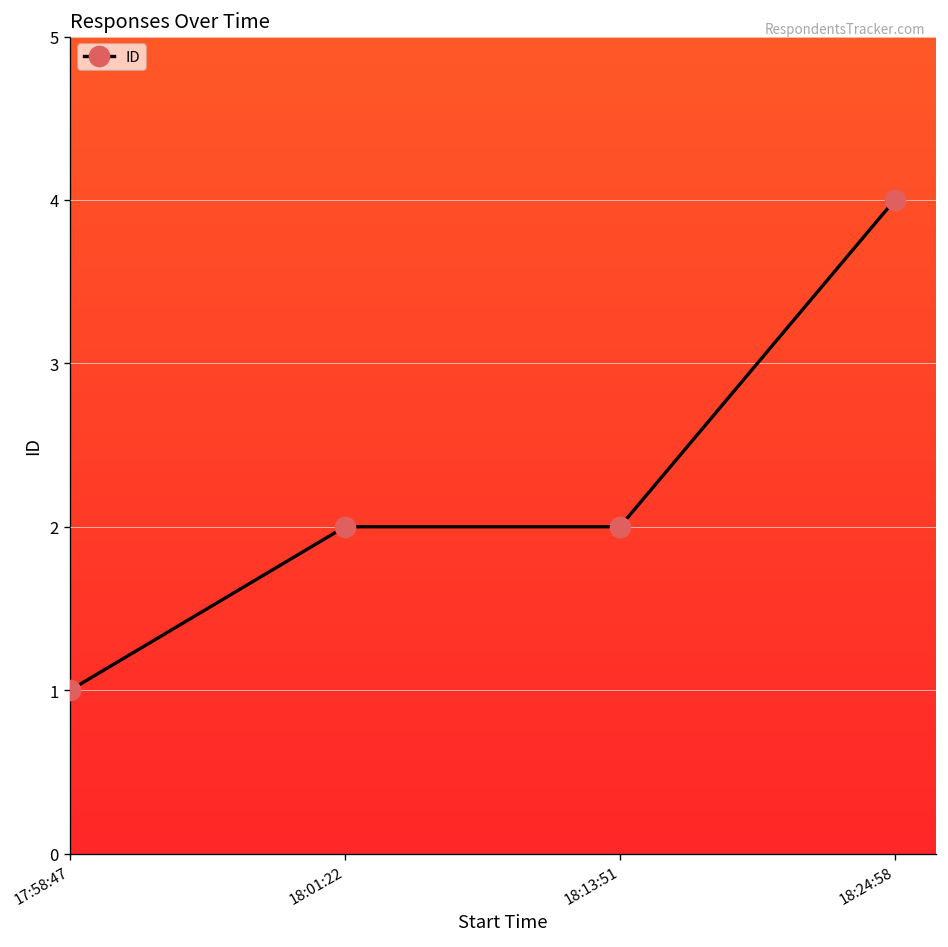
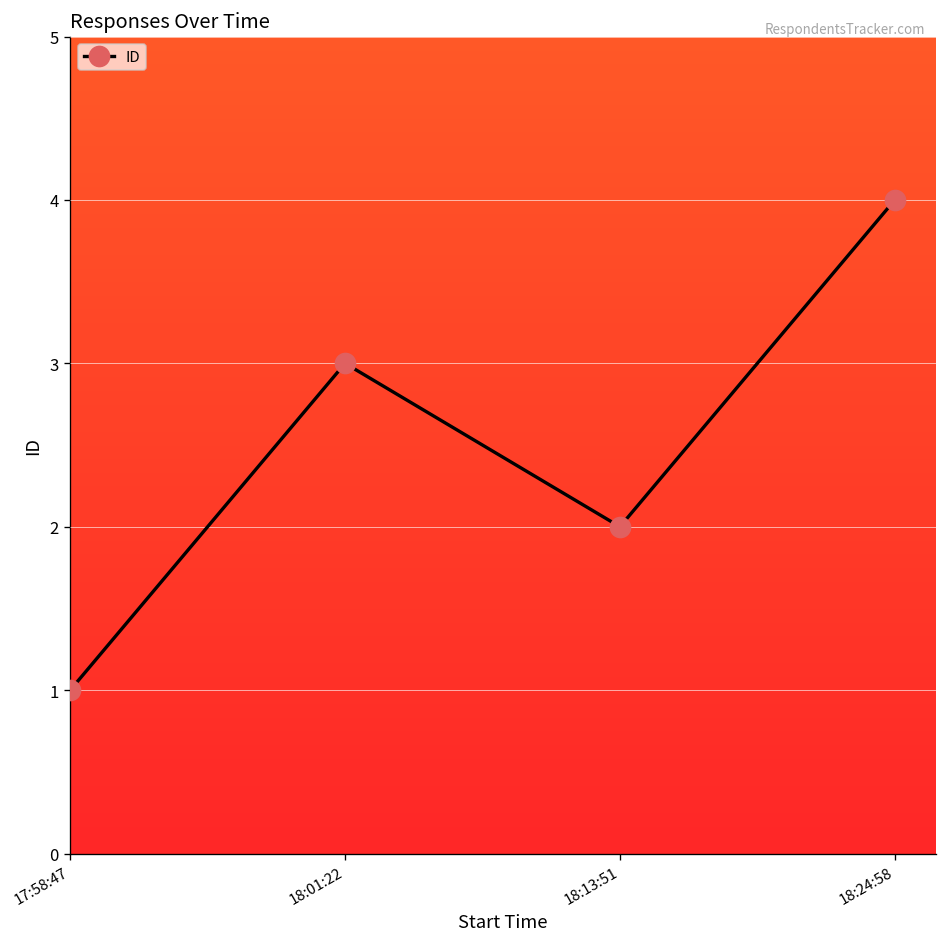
18:01:22: 2 -> 3
